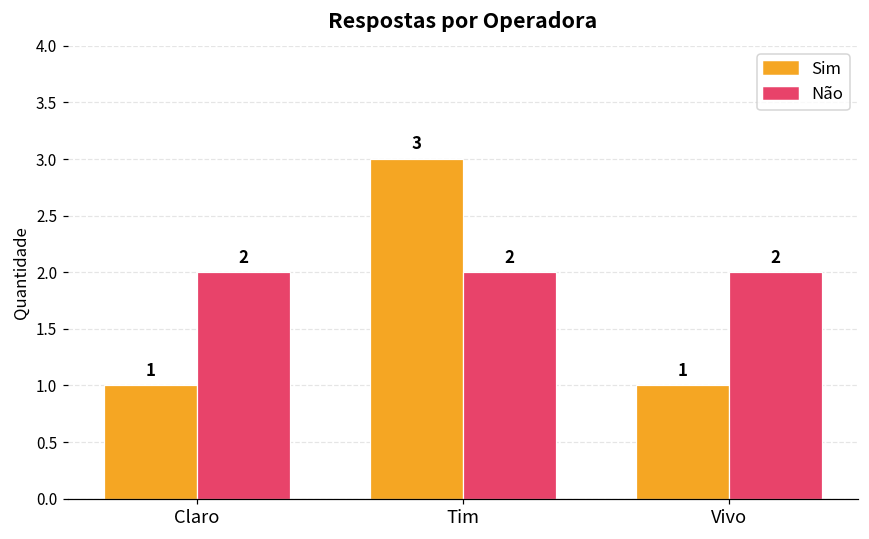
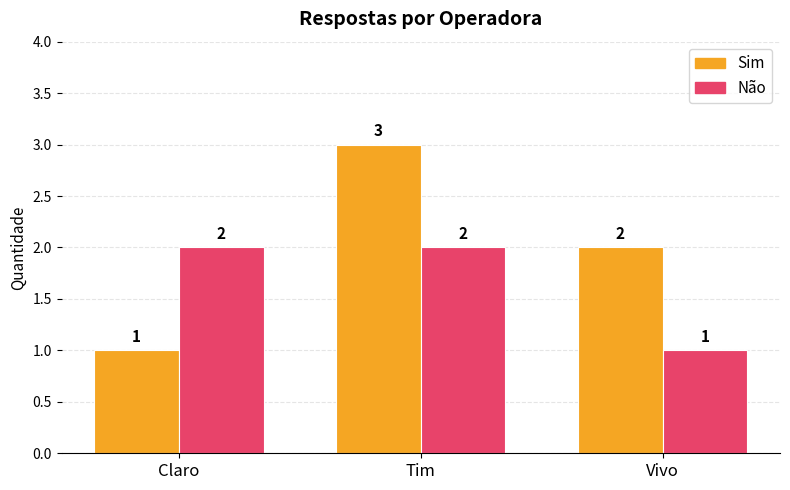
Sim, Vivo: 1 -> 2
Não, Vivo: 2 -> 1
